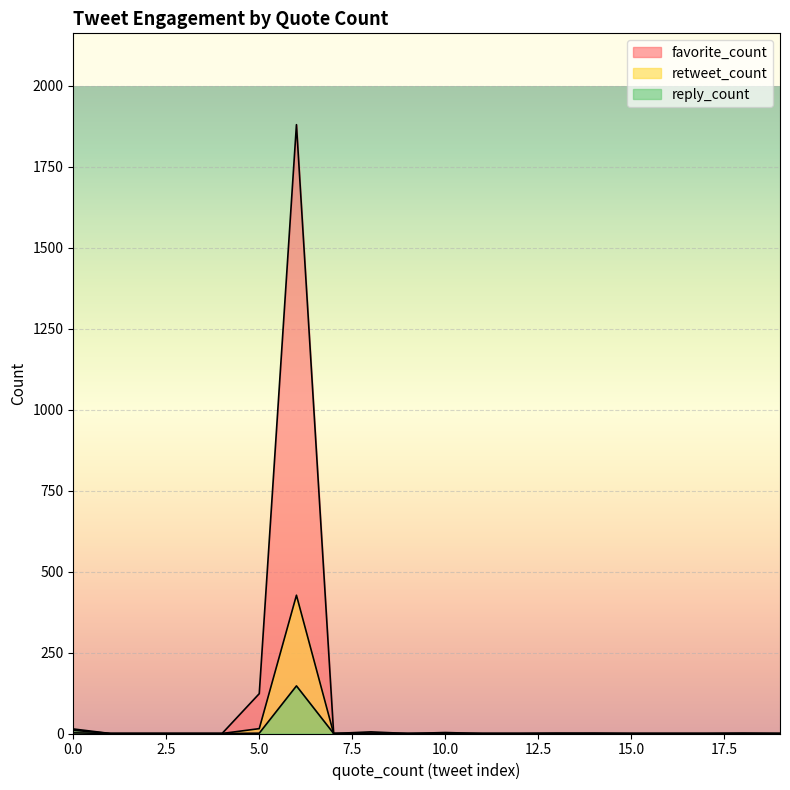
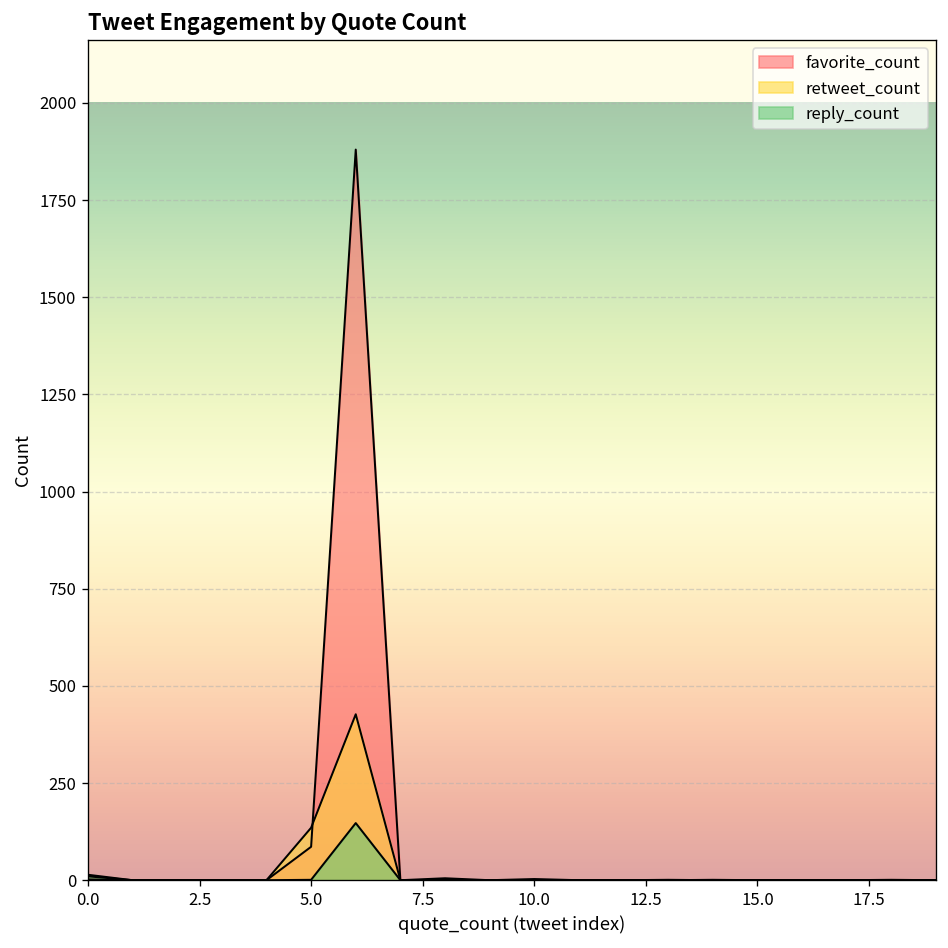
favorite_count, 5.0: 120 -> 90
retweet_count, 5.0: 20 -> 140
